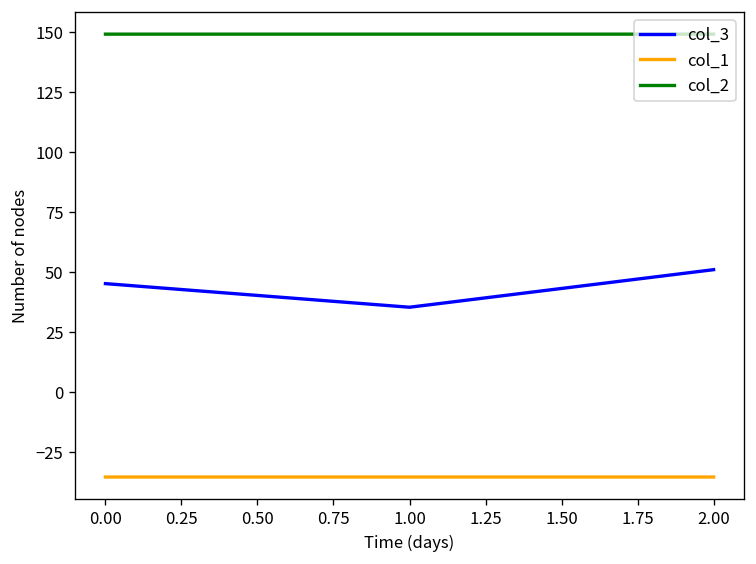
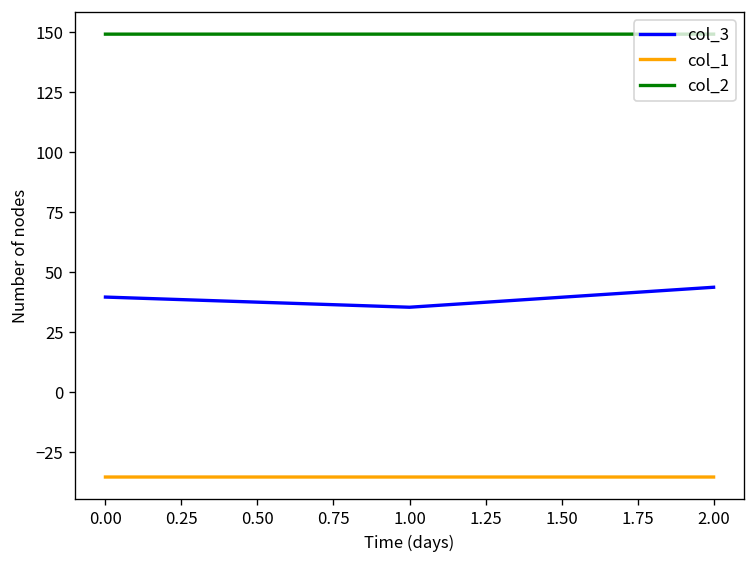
col_3, 0.00: 45 -> 40
col_3, 2.00: 51 -> 44
